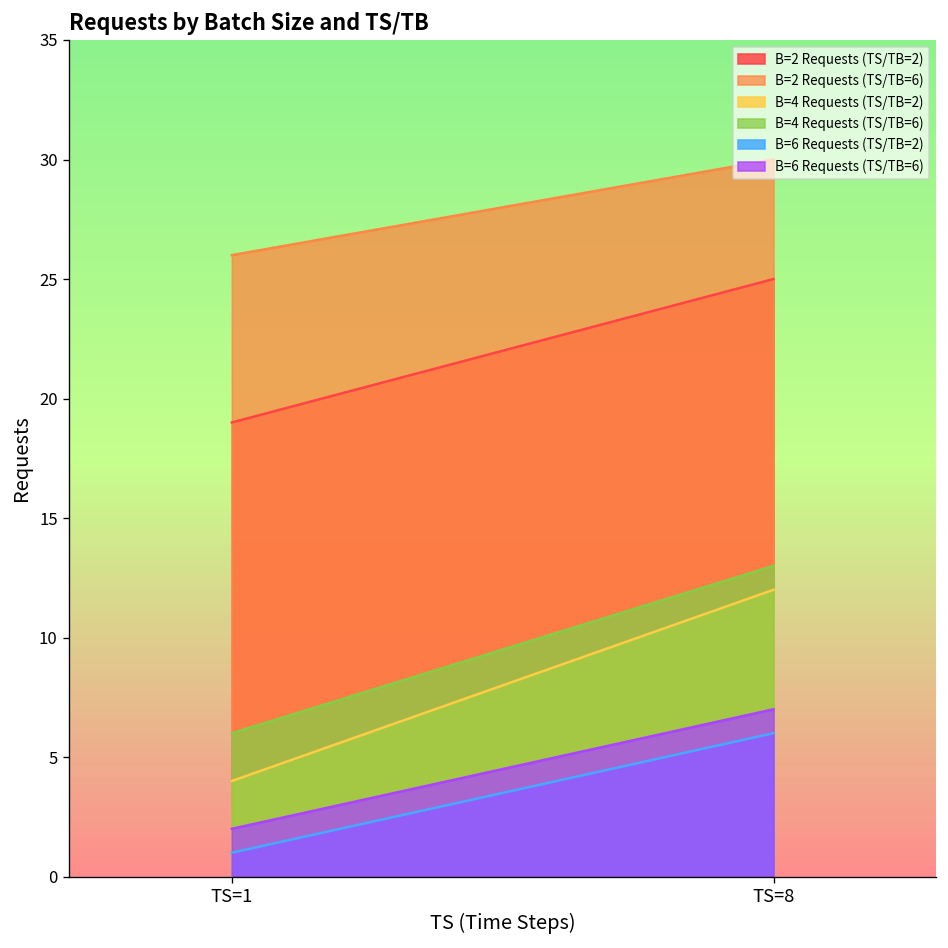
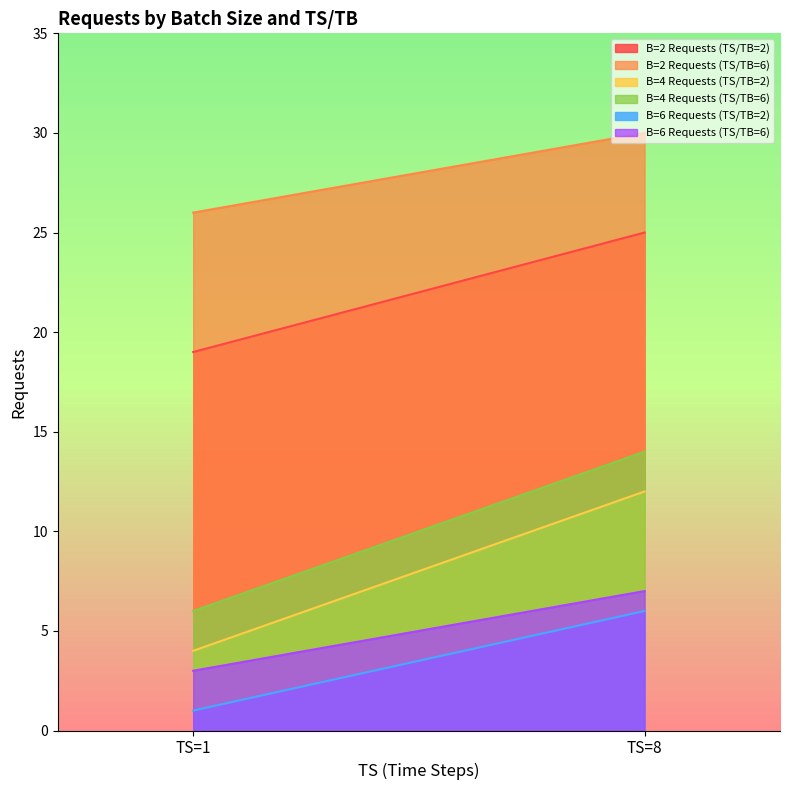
B=6 Requests (TS/TB=6), TS=1: 2 -> 3
B=4 Requests (TS/TB=6), TS=8: 13 -> 14
